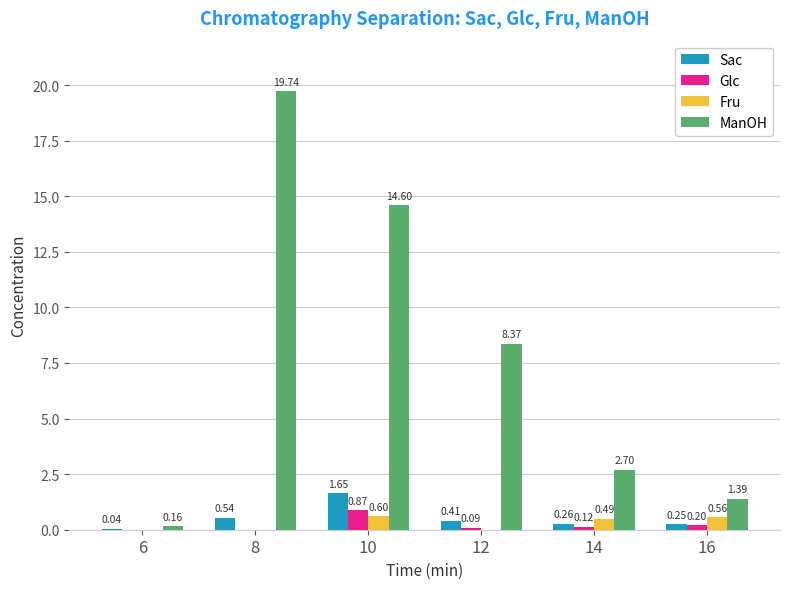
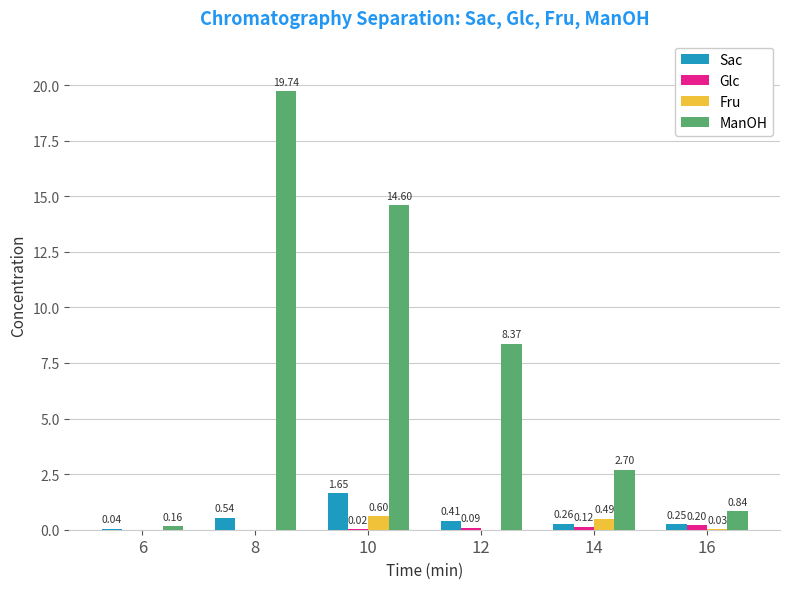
Glc, 10: 0.87 -> 0.02
Fru, 16: 0.56 -> 0.03
ManOH, 16: 1.39 -> 0.84
